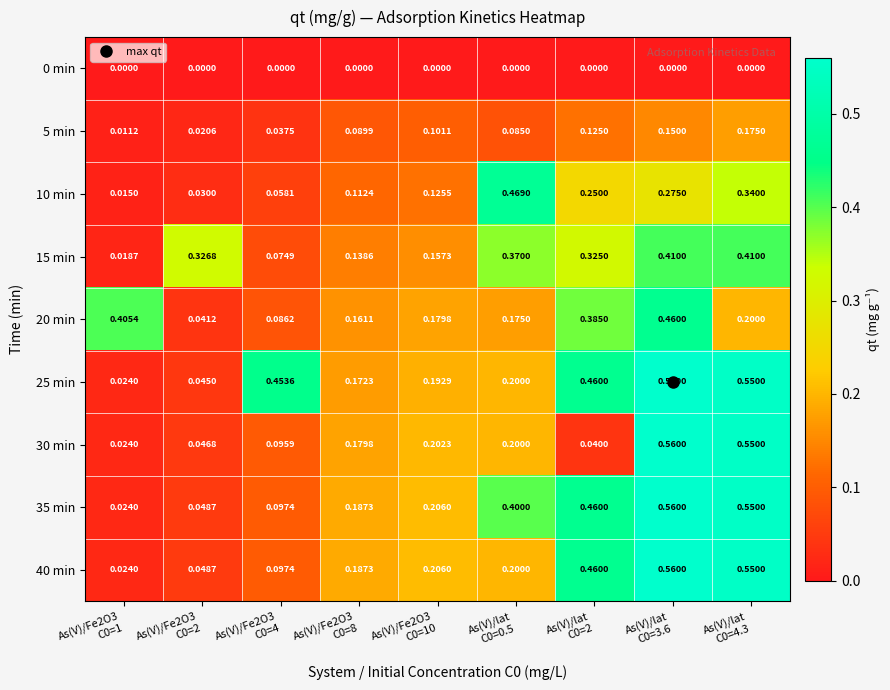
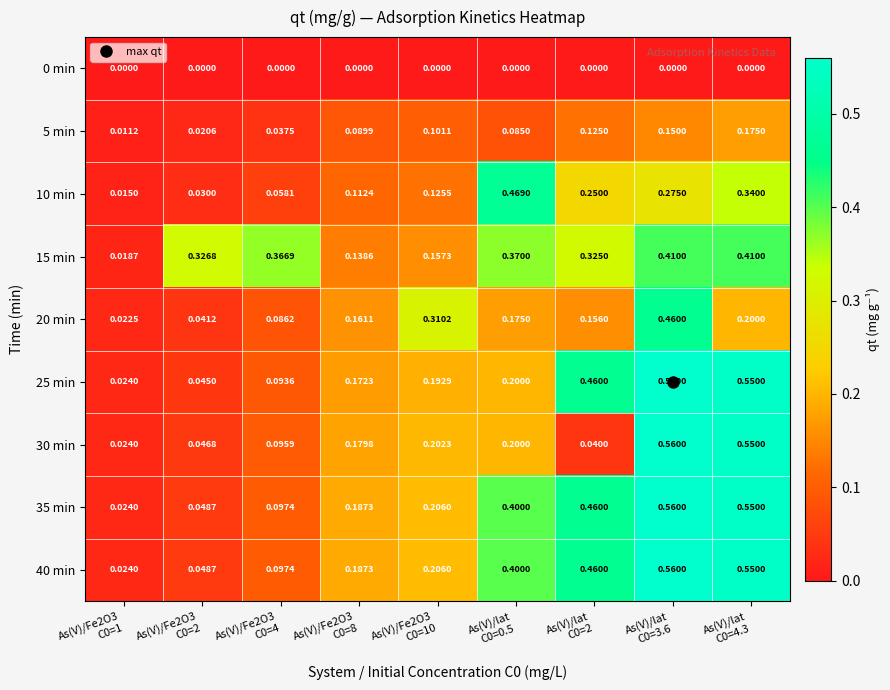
15 min, As(V)/Fe2O3 C0=4: 0.0749 -> 0.3669
20 min, As(V)/Fe2O3 C0=1: 0.4054 -> 0.0225
20 min, As(V)/Fe2O3 C0=10: 0.1798 -> 0.3102
20 min, As(V)/lat C0=2: 0.3850 -> 0.1560
25 min, As(V)/Fe2O3 C0=4: 0.4536 -> 0.0936
40 min, As(V)/lat C0=0.5: 0.2000 -> 0.4000
